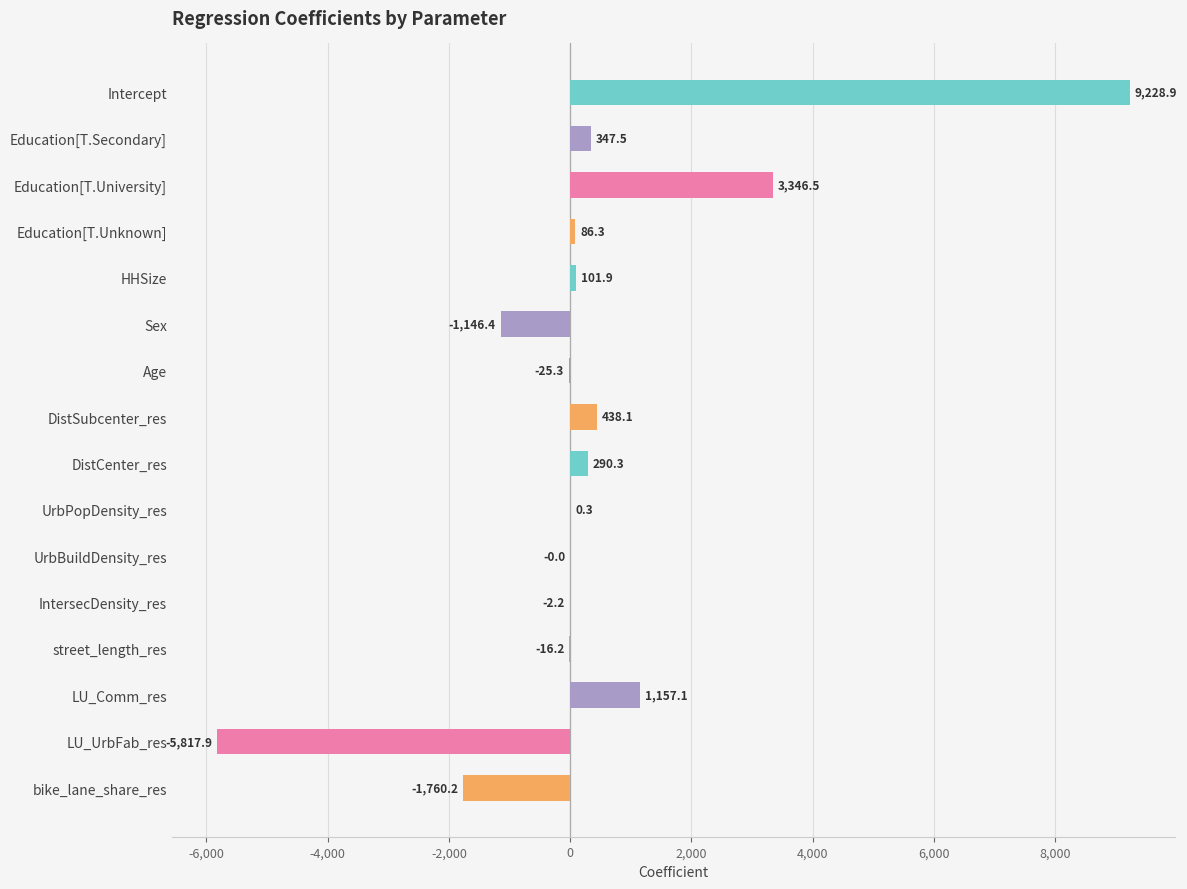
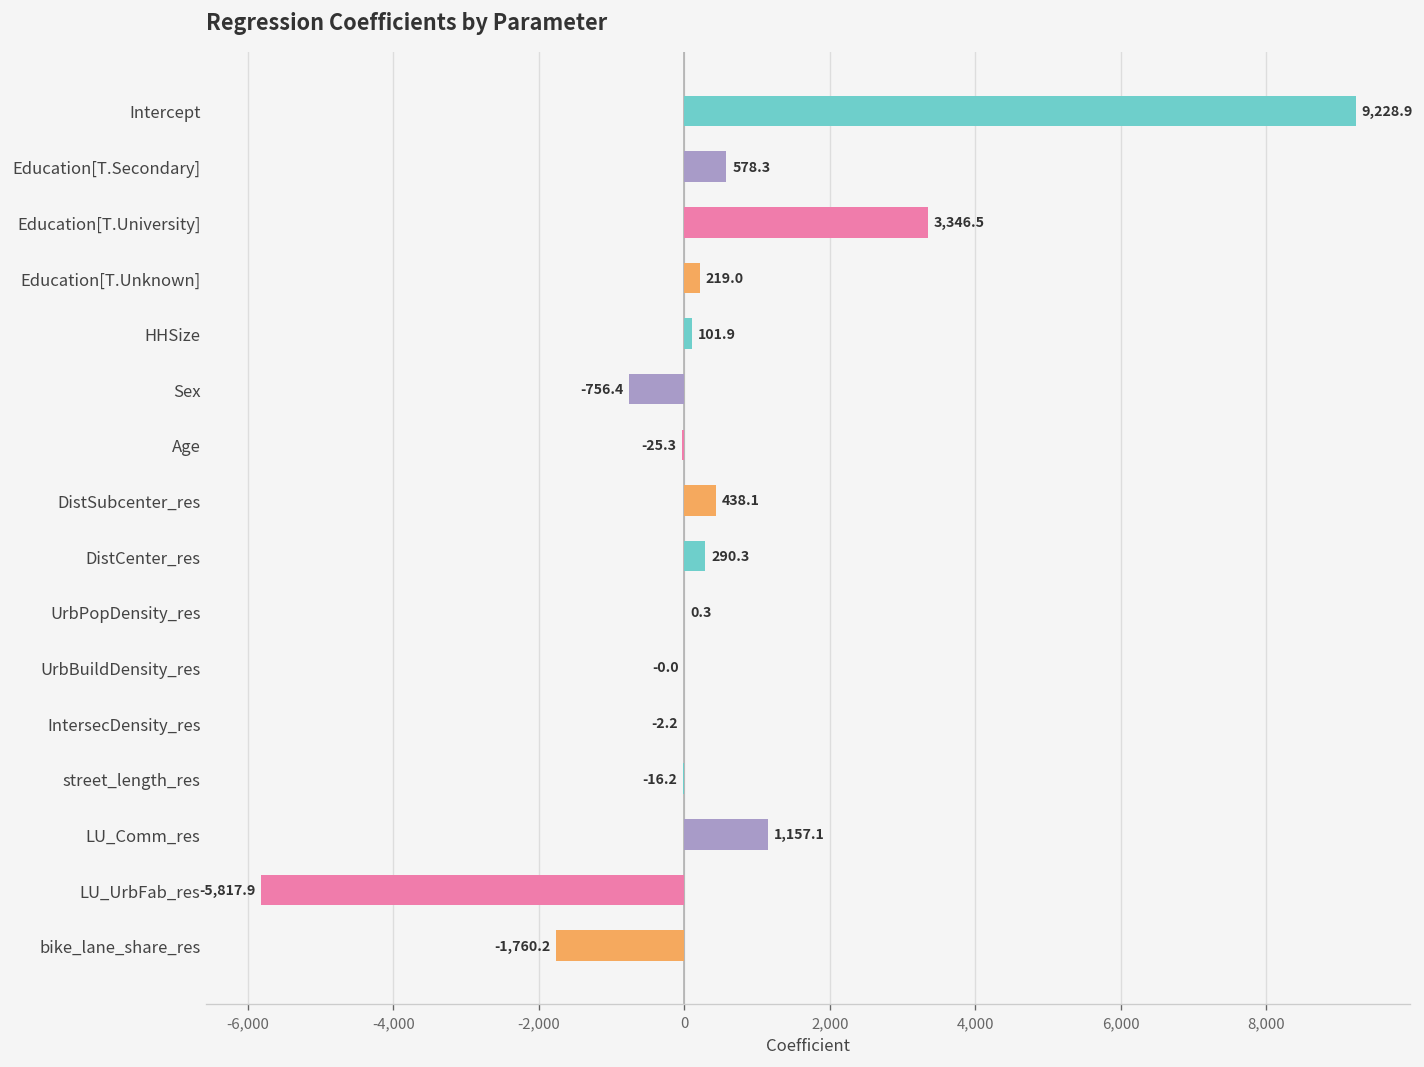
Education[T.Secondary]: 347.5 -> 578.3
Education[T.Unknown]: 86.3 -> 219.0
Sex: -1,146.4 -> -756.4
